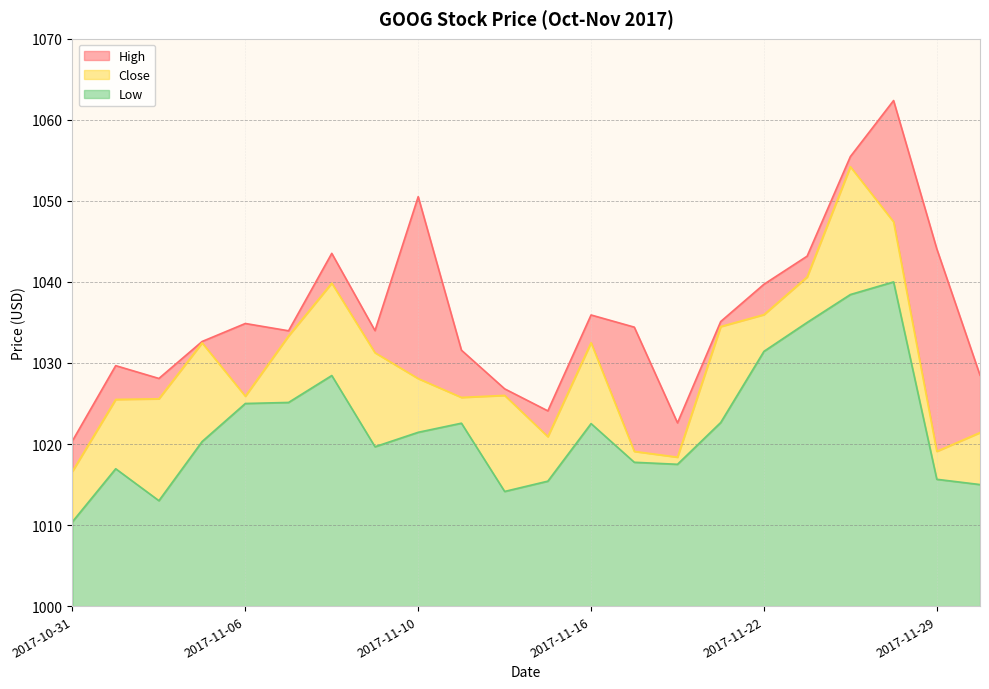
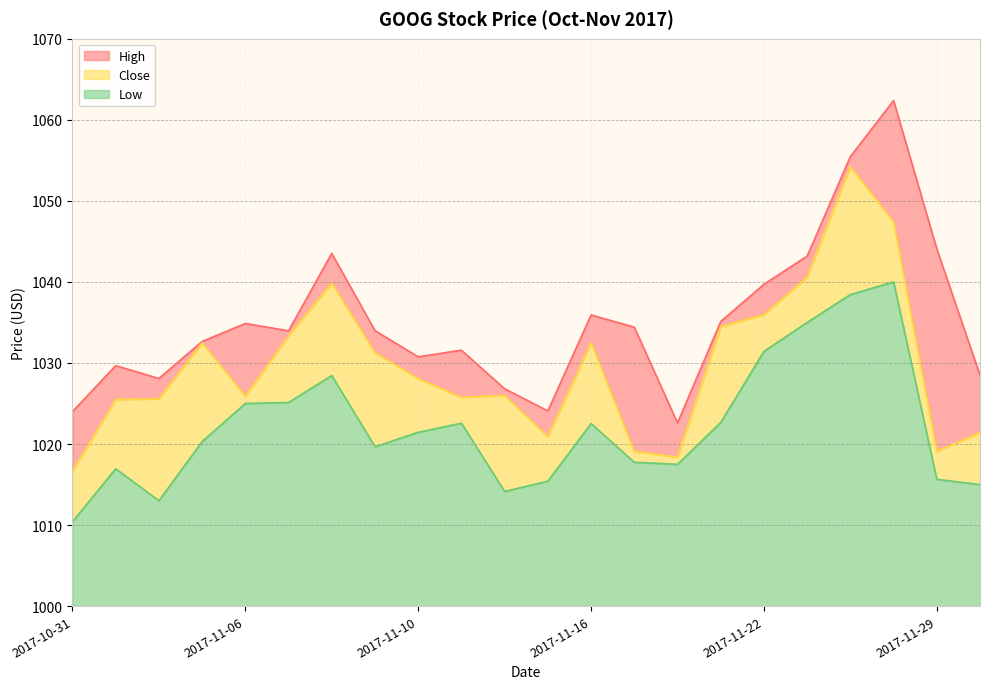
High, 2017-10-31: 1020 -> 1024
High, 2017-11-10: 1051 -> 1031
